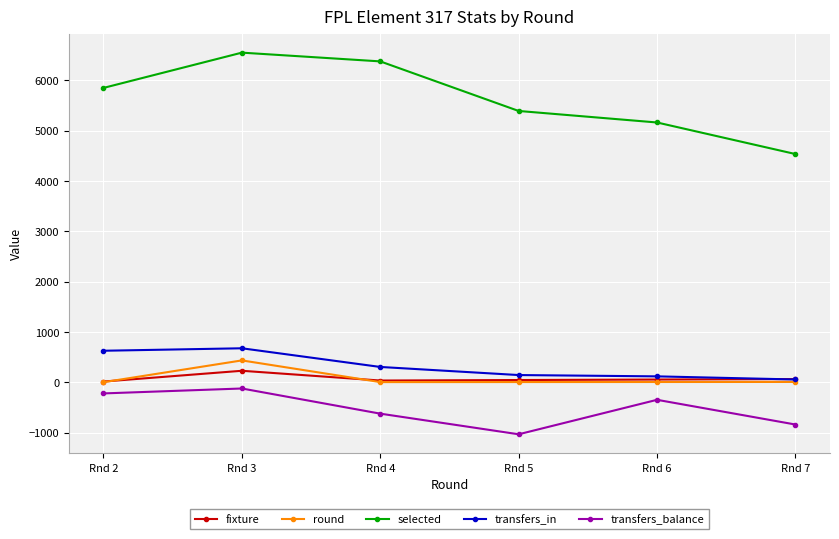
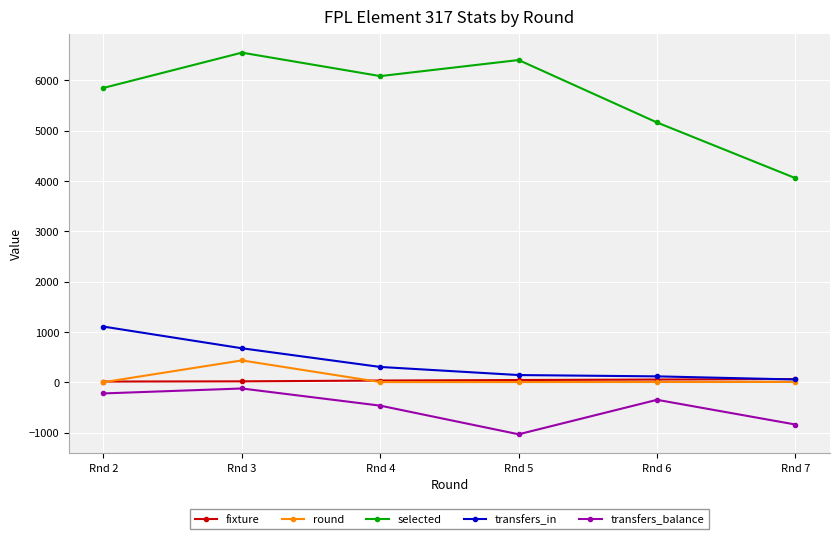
transfers_in, Rnd 2: 600 -> 1100
fixture, Rnd 3: 200 -> 0
selected, Rnd 4: 6400 -> 6100
transfers_balance, Rnd 4: -600 -> -500
selected, Rnd 5: 5400 -> 6400
selected, Rnd 7: 4500 -> 4100
